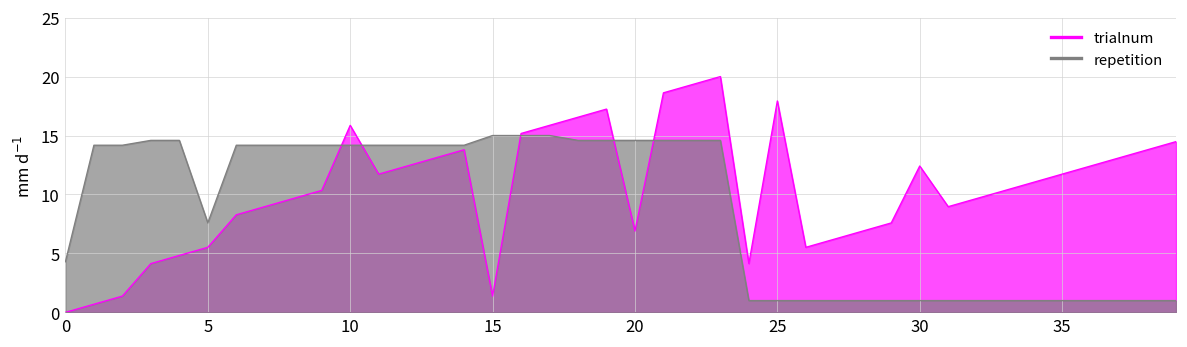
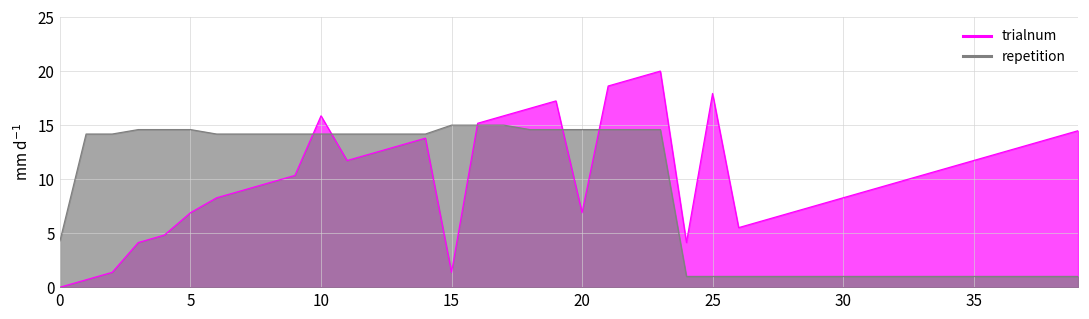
trialnum, 5: 6 -> 7
repetition, 5: 8 -> 15
trialnum, 30: 12 -> 8
